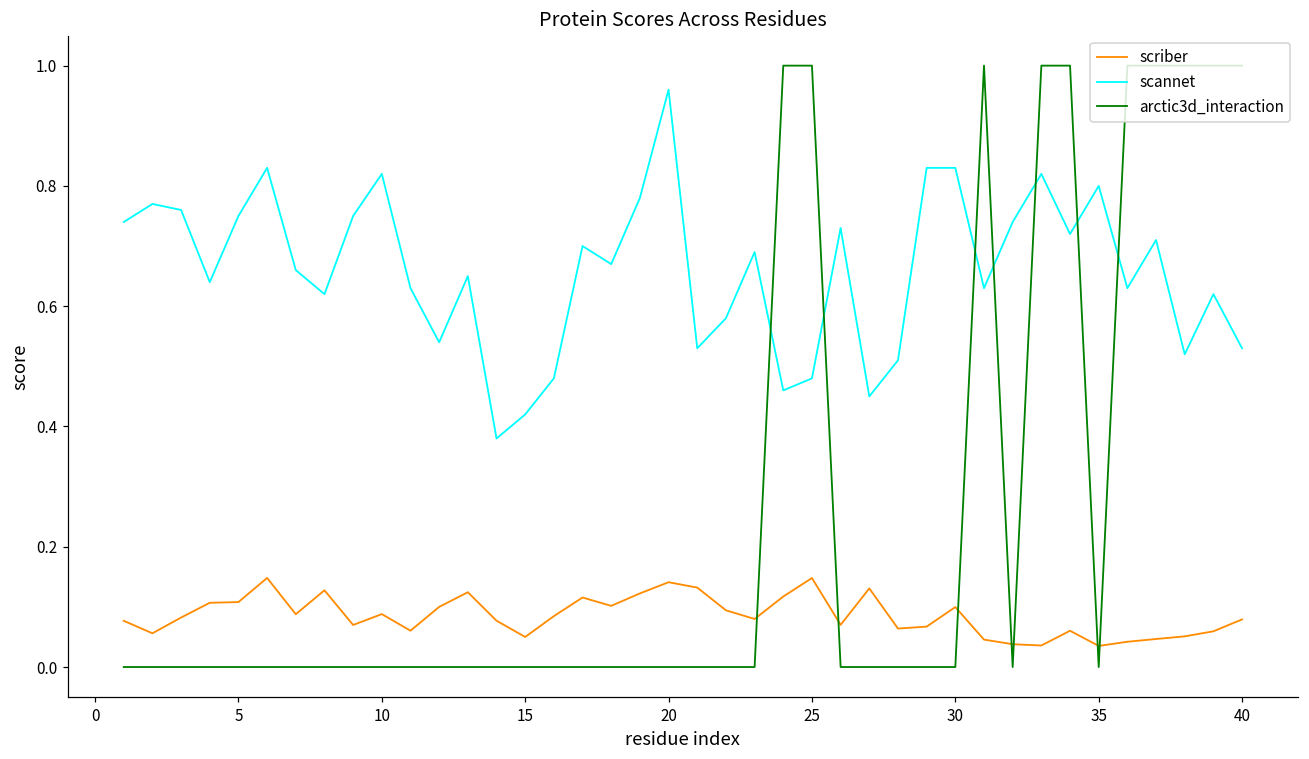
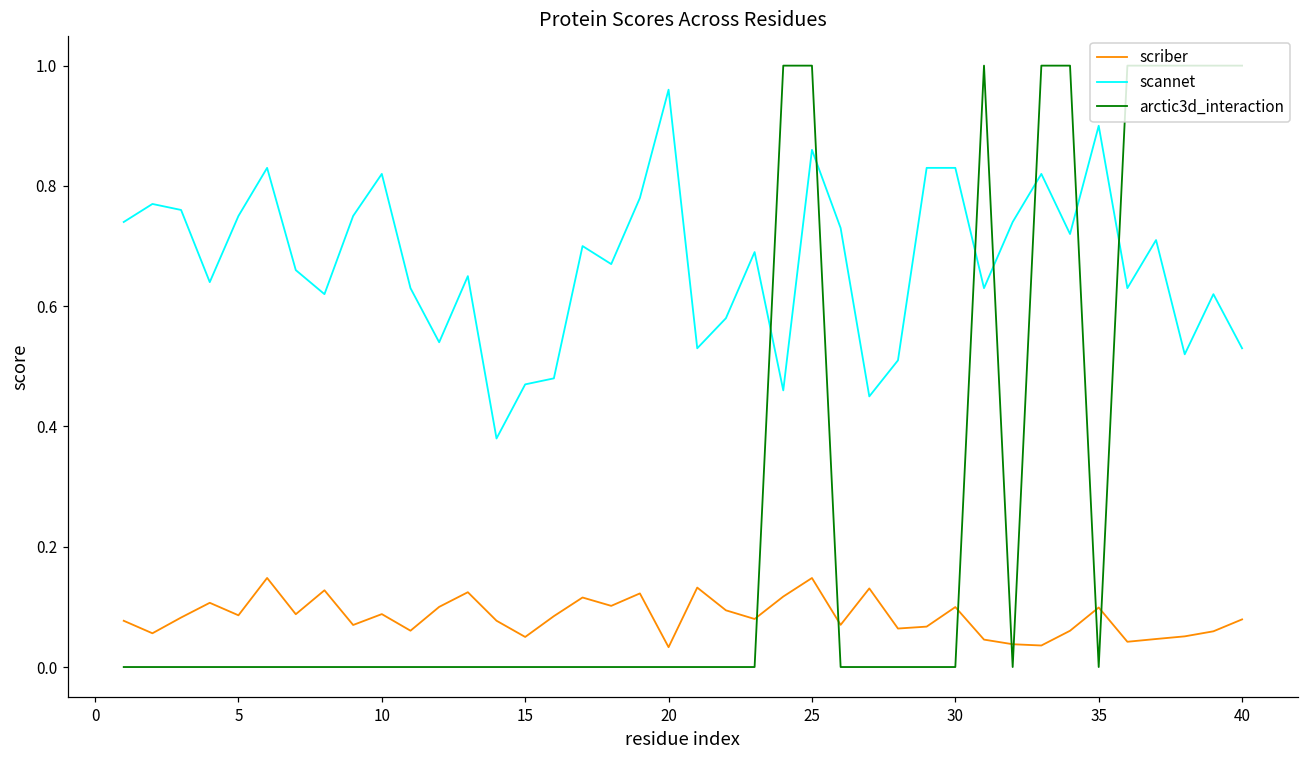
scriber, 5: 0.11 -> 0.09
scannet, 15: 0.42 -> 0.47
scriber, 20: 0.14 -> 0.03
scannet, 25: 0.48 -> 0.86
scriber, 35: 0.04 -> 0.10
scannet, 35: 0.8 -> 0.9
